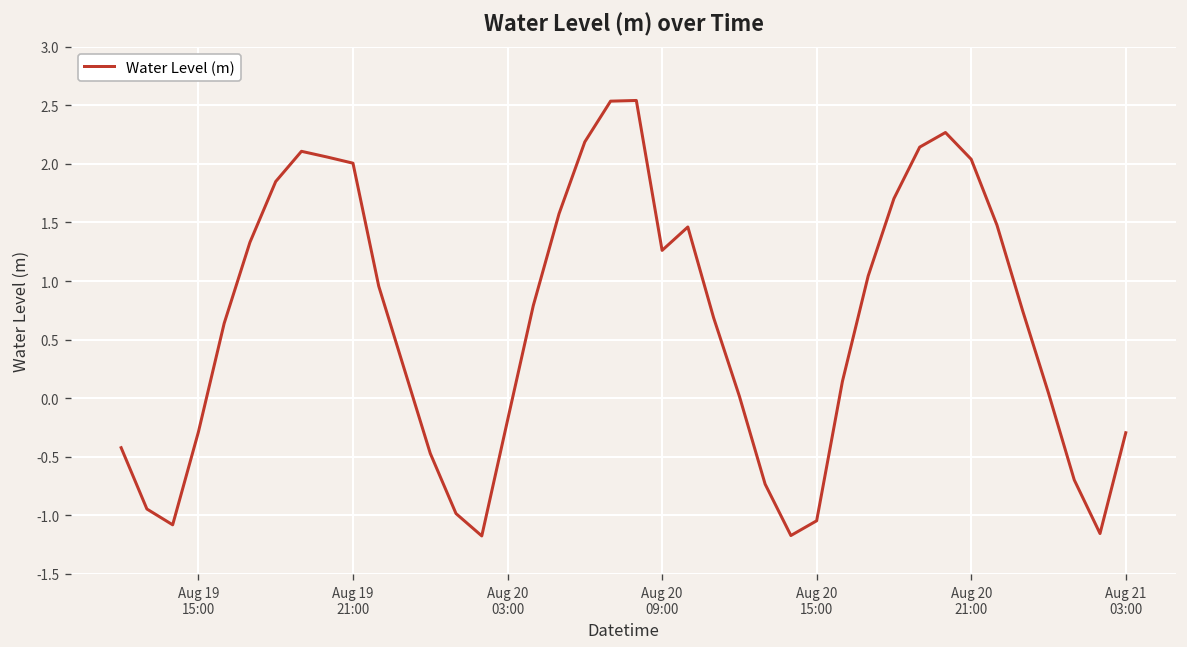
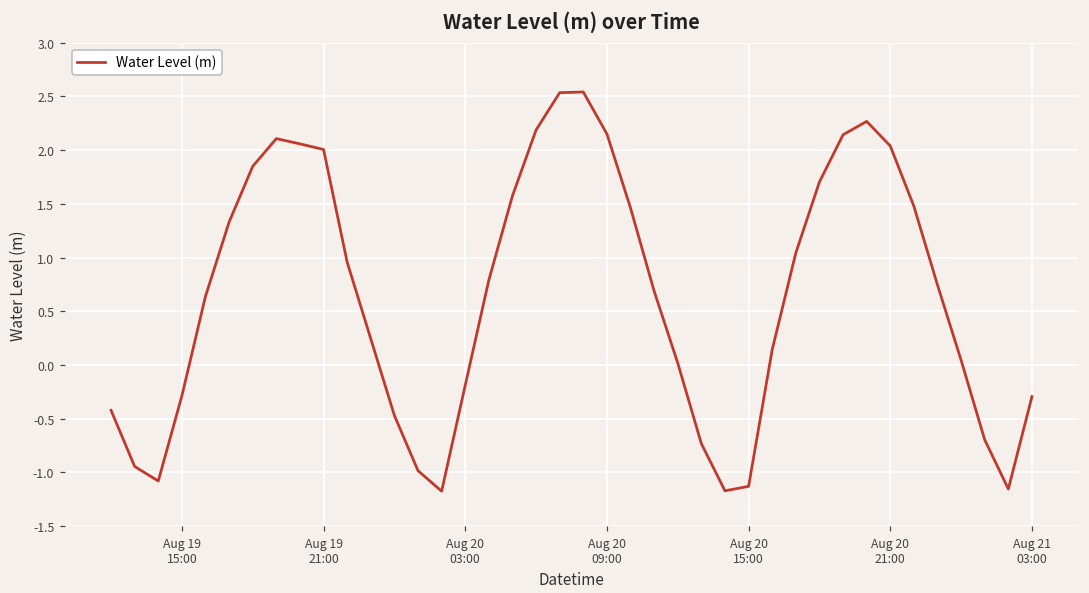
Aug 20 09:00: 1.3 -> 2.2
Aug 20 15:00: -1.0 -> -1.1
